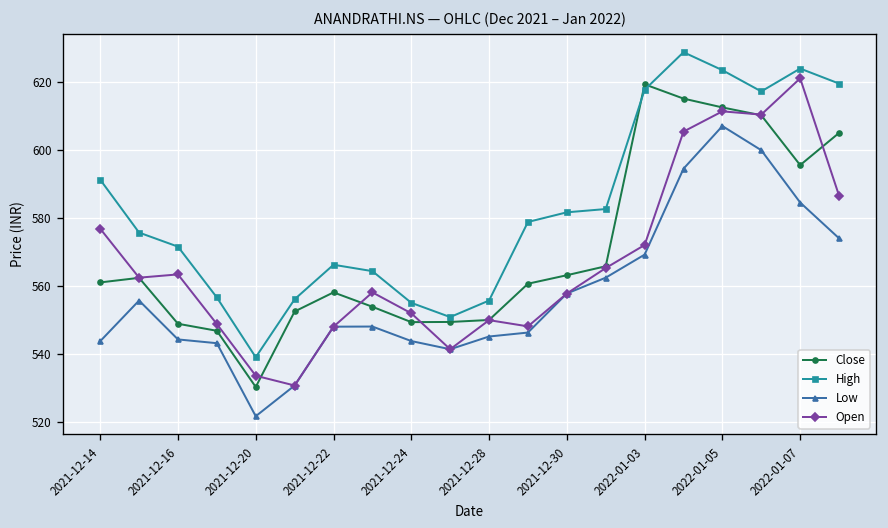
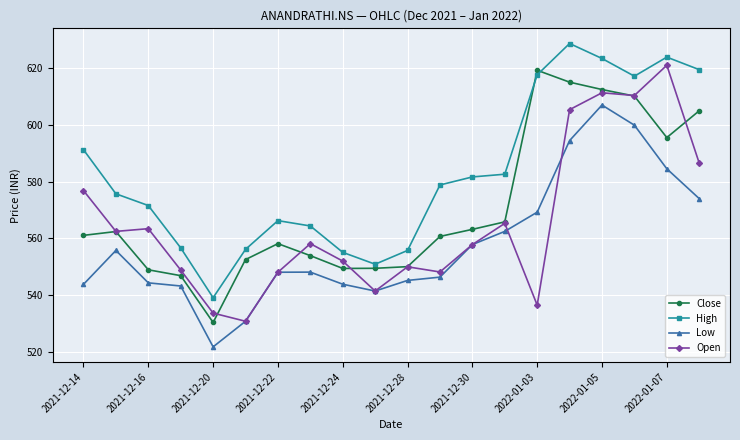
Open, 2022-01-03: 572 -> 536
